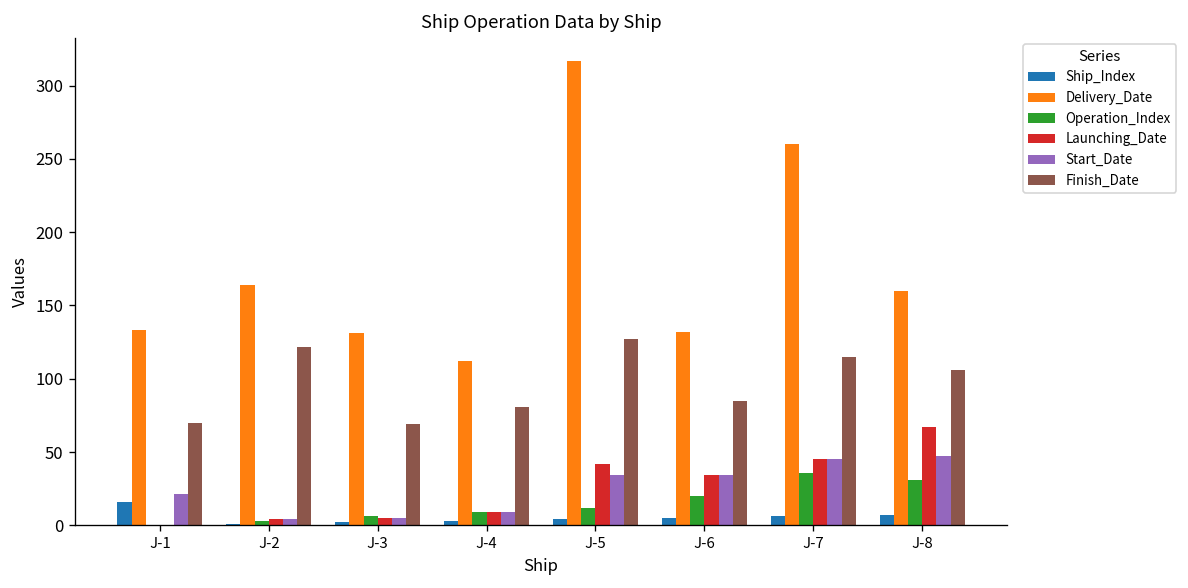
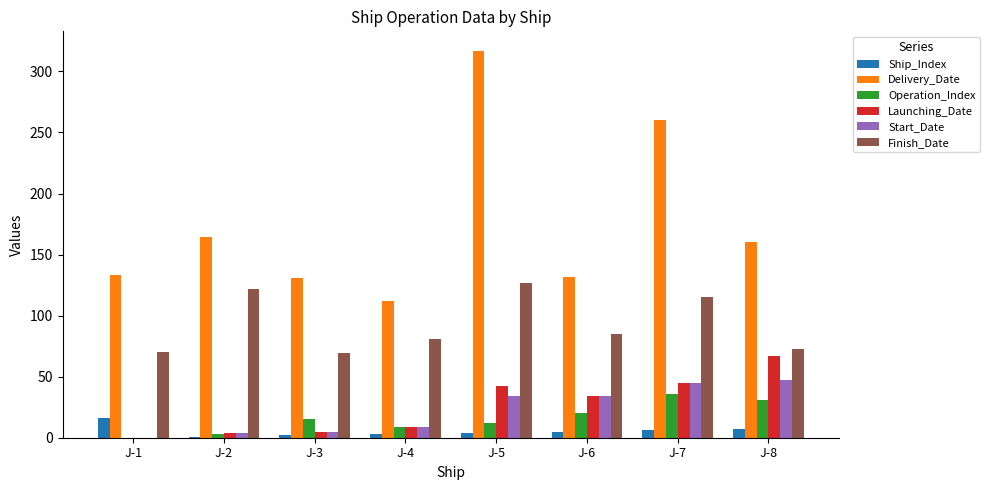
Start_Date, J-1: 21 -> 0
Operation_Index, J-3: 6 -> 15
Finish_Date, J-8: 106 -> 73
